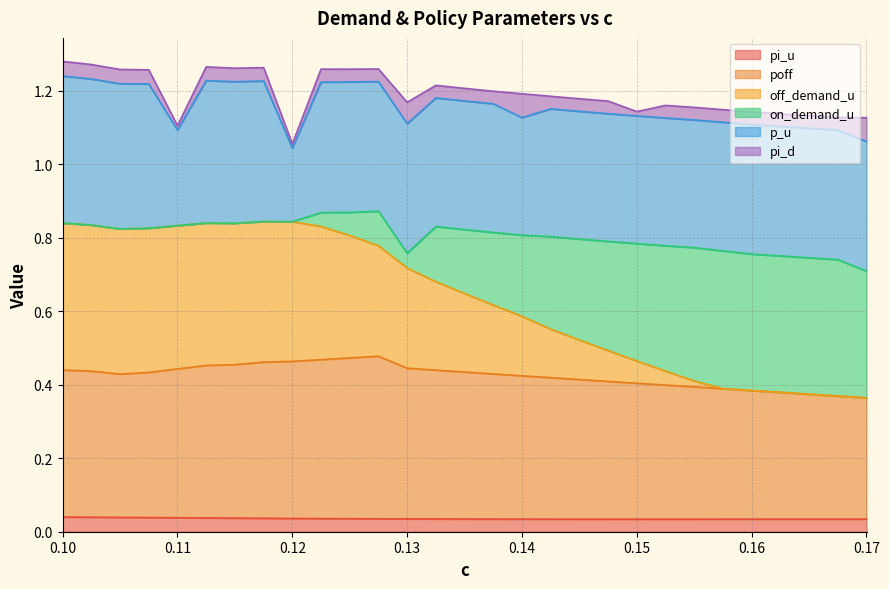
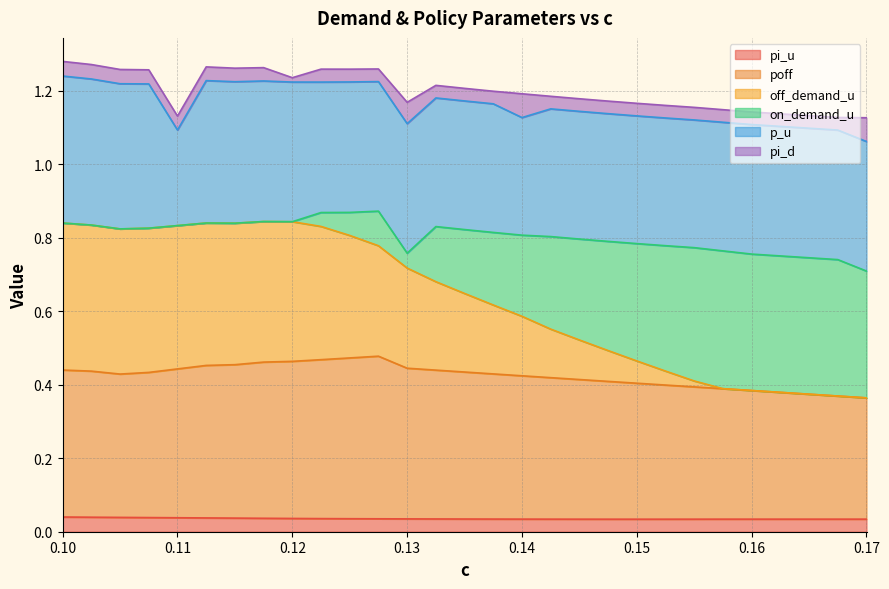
pi_d, 0.11: 0.01 -> 0.04
p_u, 0.12: 0.20 -> 0.38
pi_d, 0.15: 0.01 -> 0.03
